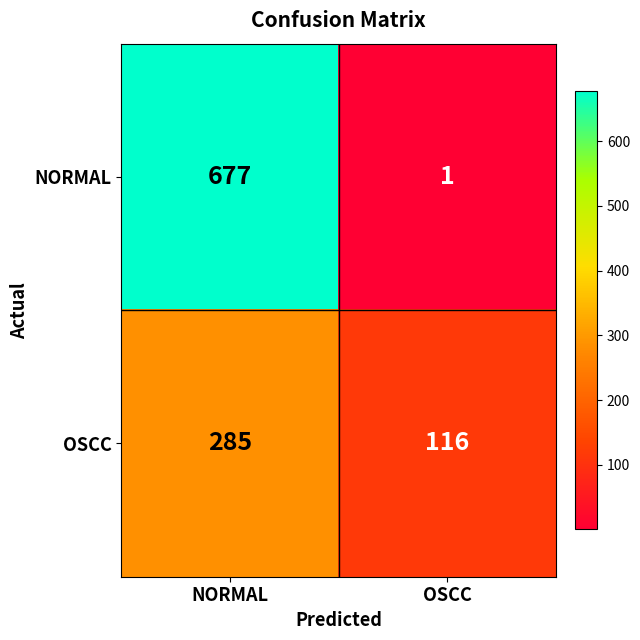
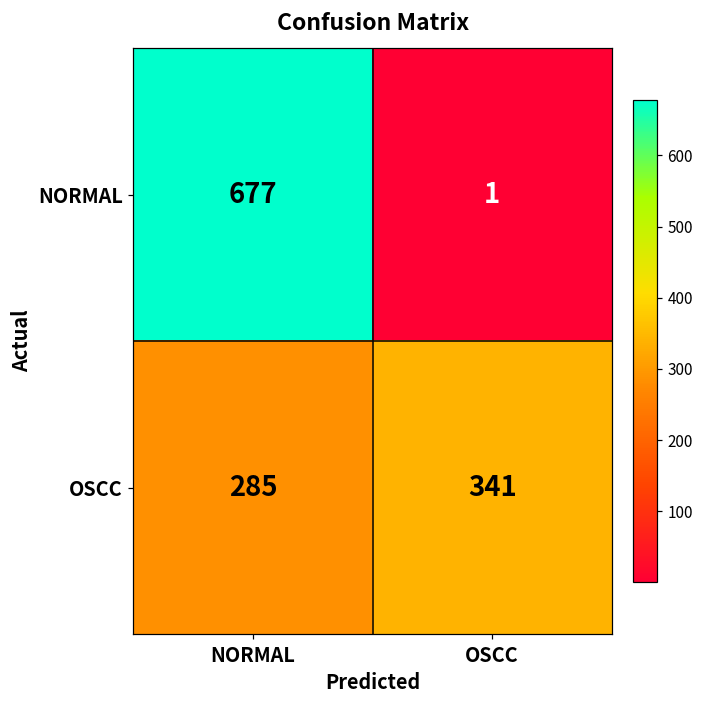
OSCC, OSCC: 116 -> 341
